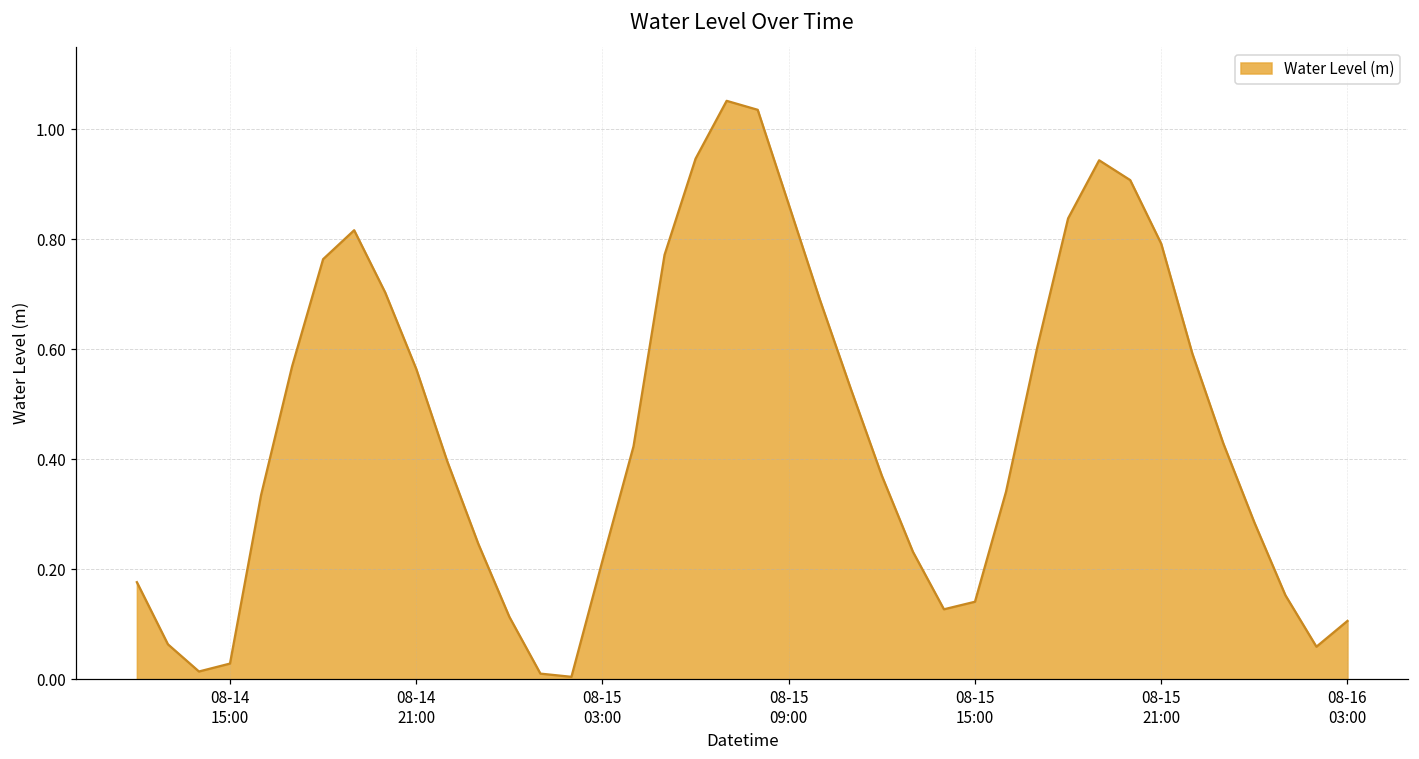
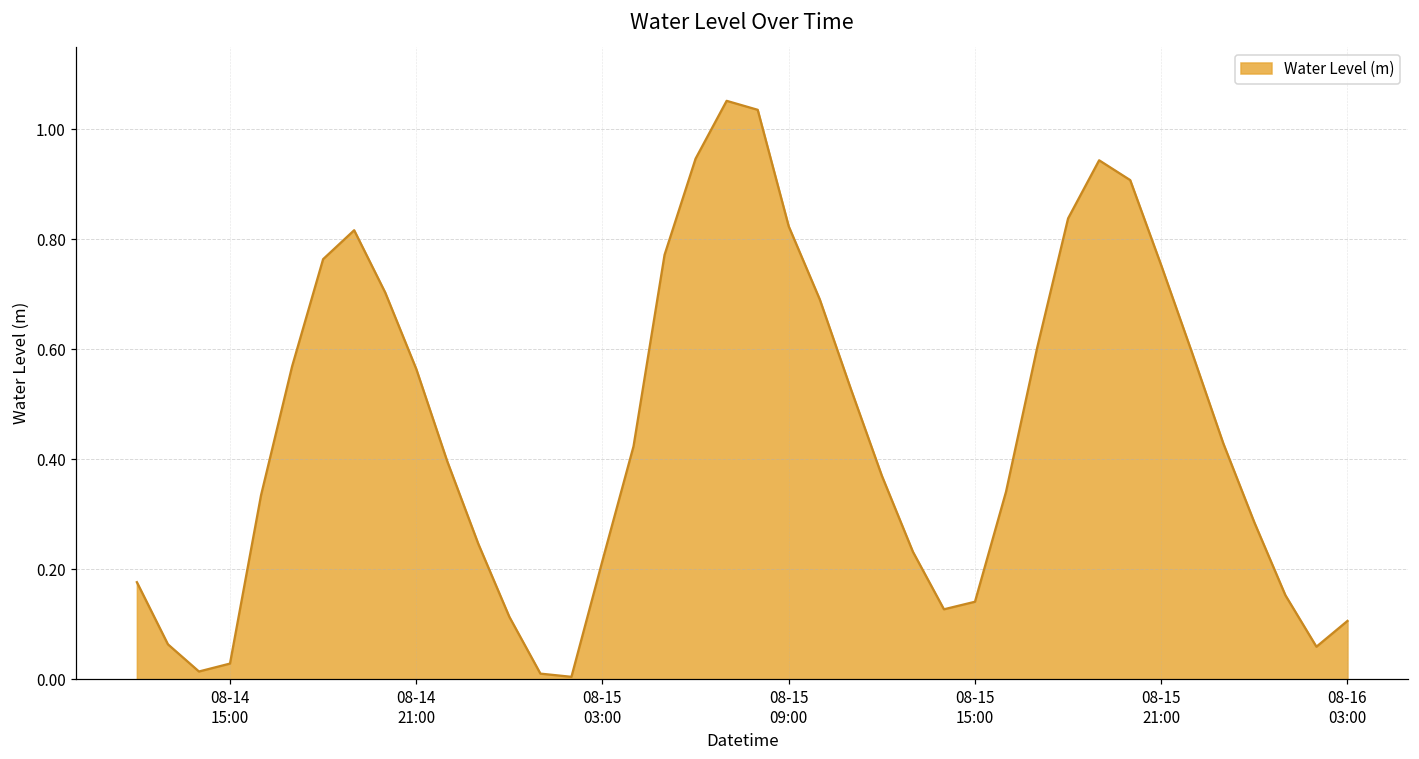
08-15 09:00: 0.86 -> 0.82
08-15 21:00: 0.79 -> 0.75
